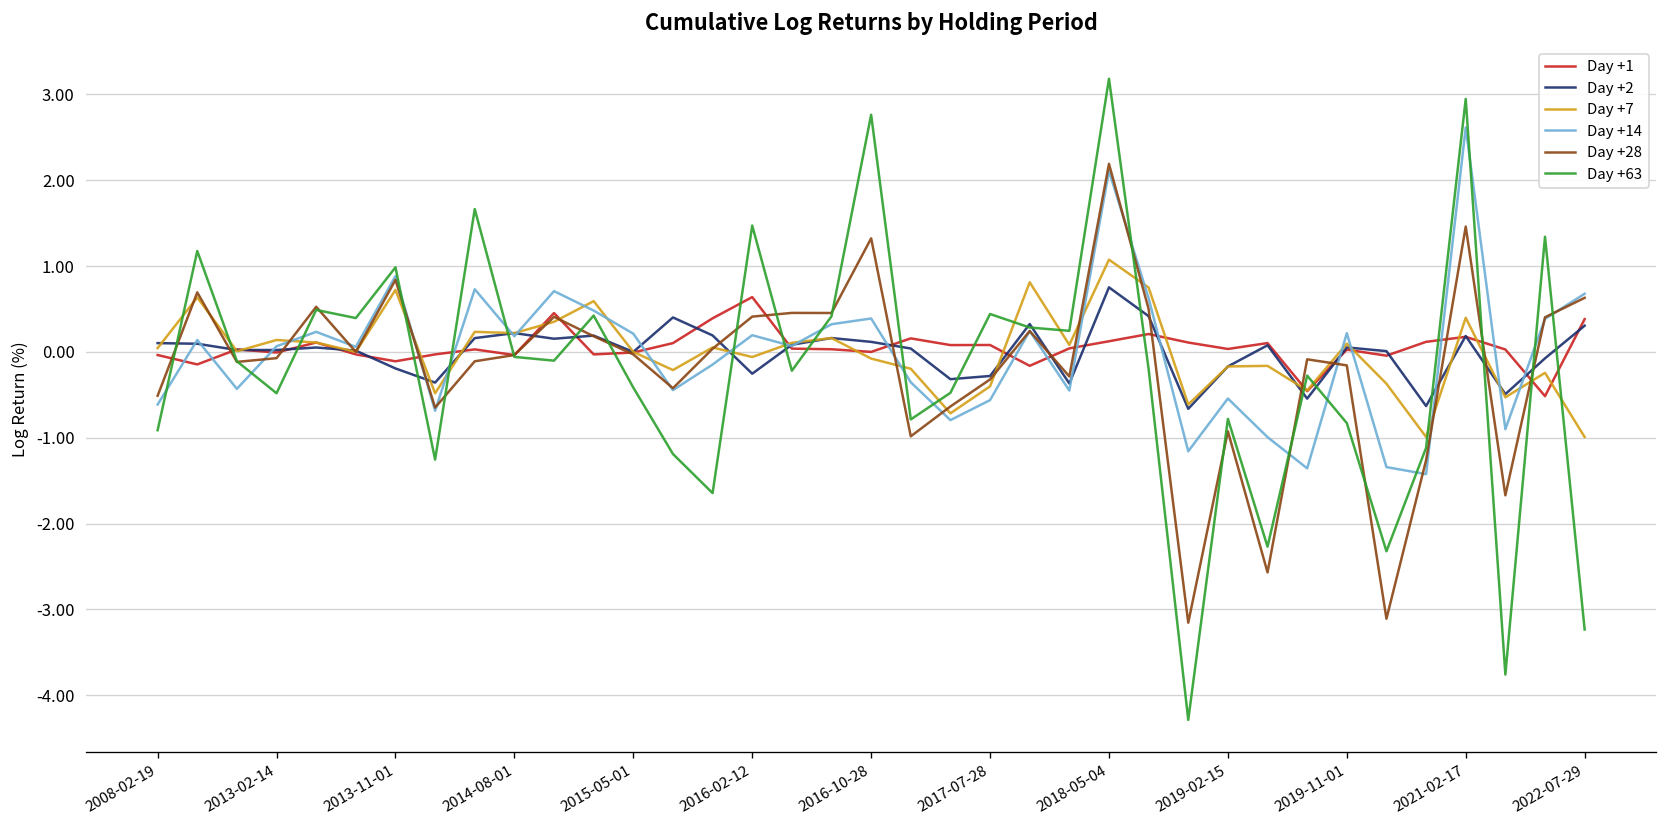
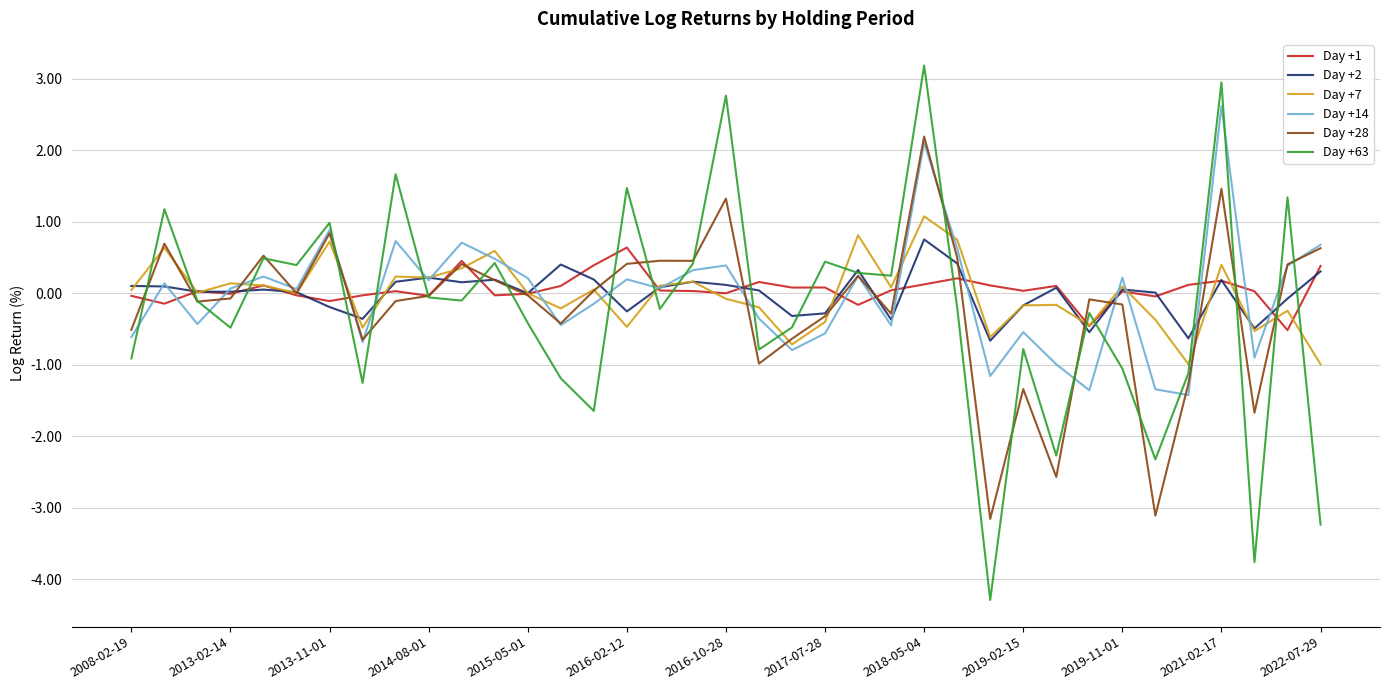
Day +7, 2016-02-12: -0.1 -> -0.5
Day +28, 2019-02-15: -0.9 -> -1.3
Day +63, 2019-11-01: -0.8 -> -1.1
